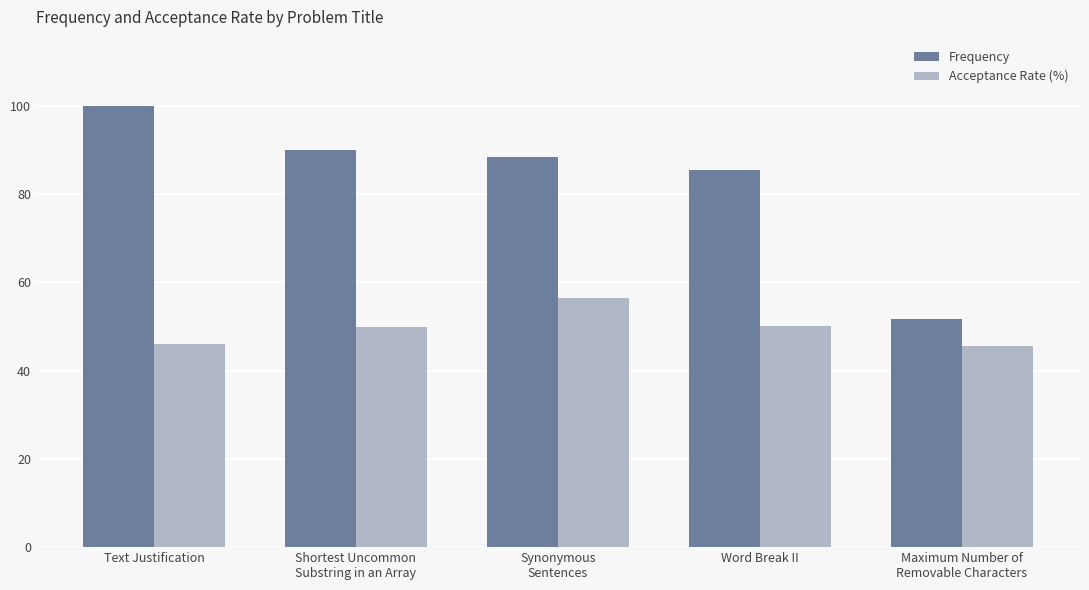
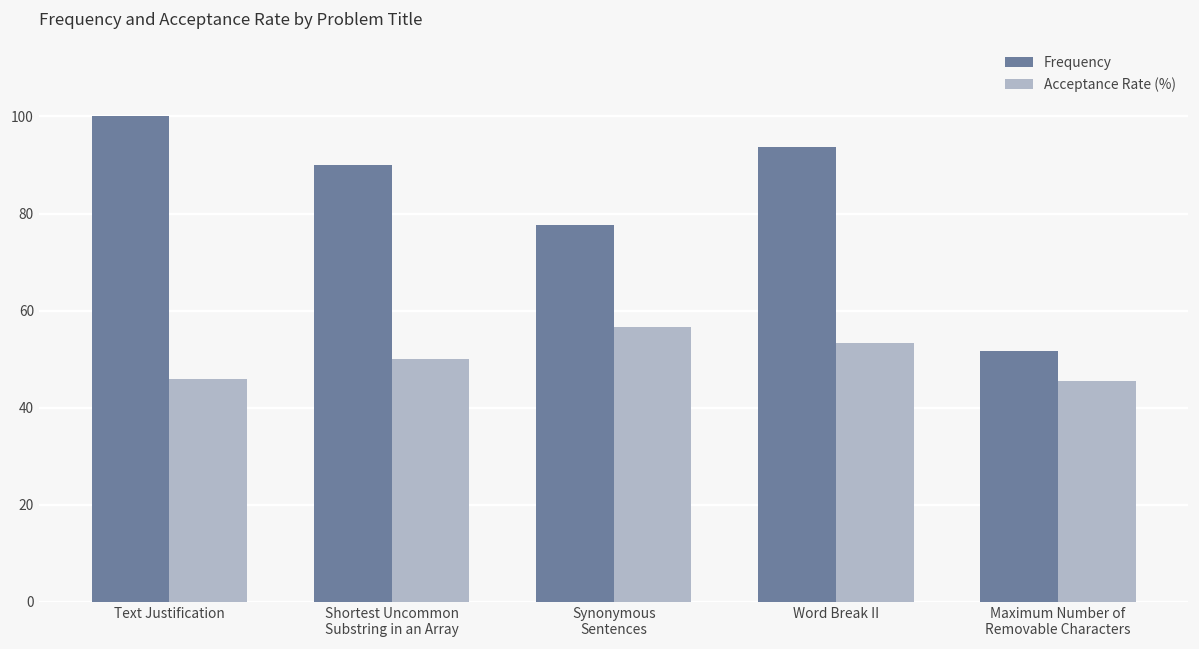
Frequency, Synonymous Sentences: 88 -> 78
Frequency, Word Break II: 85 -> 94
Acceptance Rate (%), Word Break II: 50 -> 53
